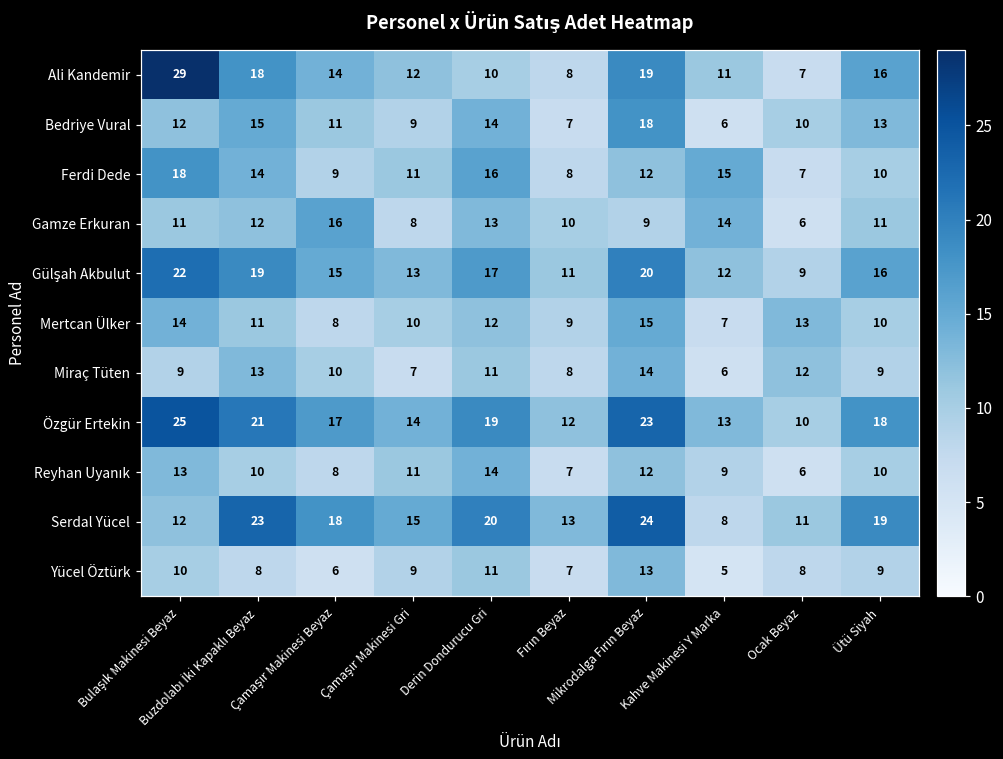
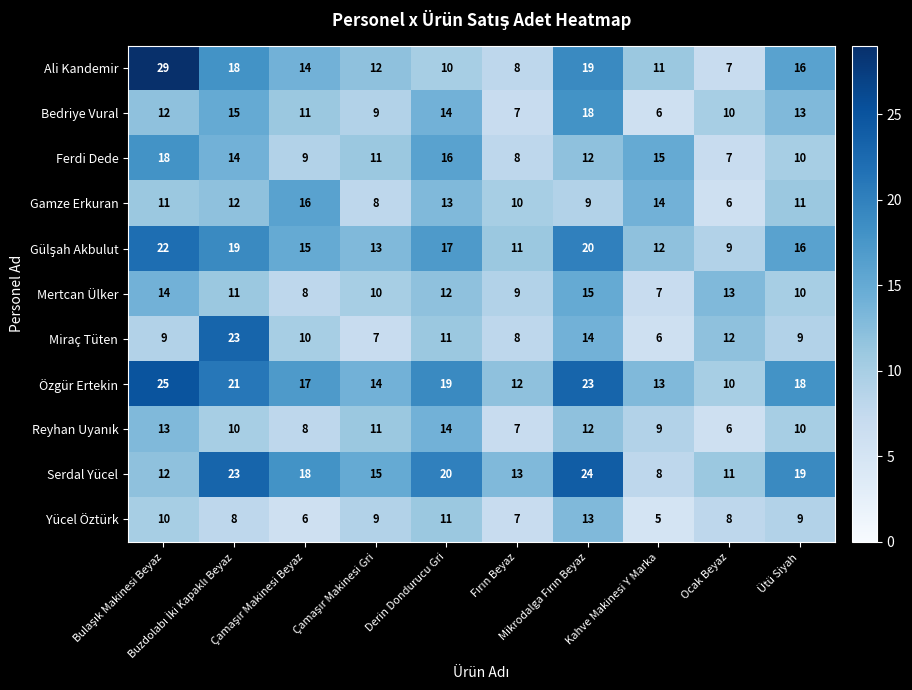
Miraç Tüten, Buzdolabı İki Kapaklı Beyaz: 13 -> 23
